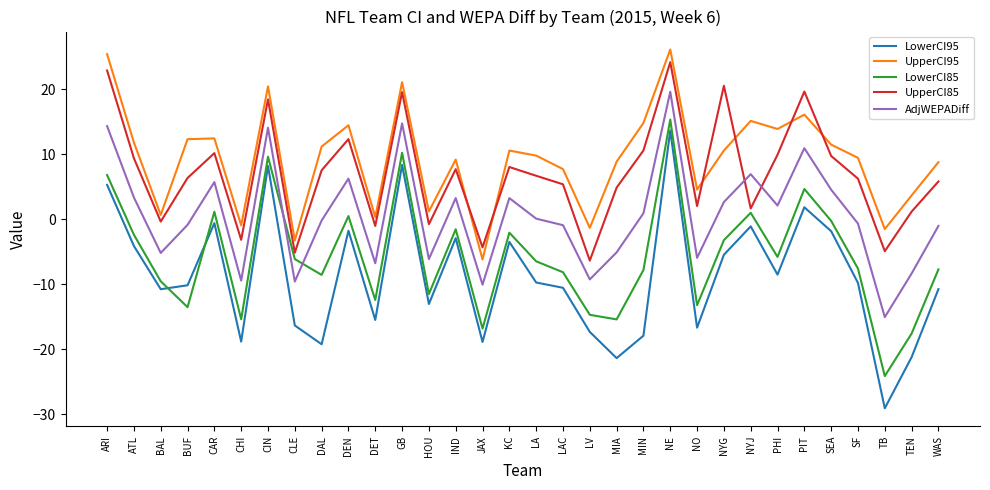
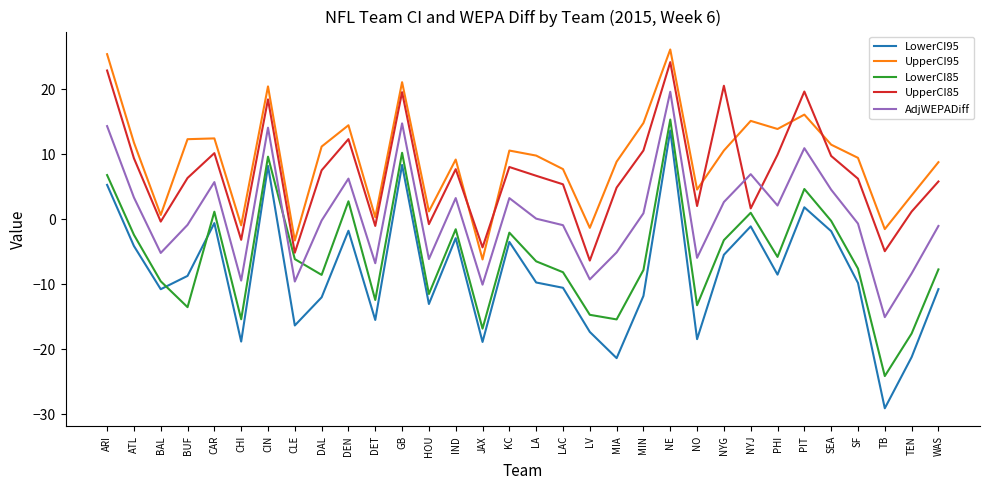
LowerCI95, BUF: -10 -> -9
LowerCI95, DAL: -19 -> -12
LowerCI85, DEN: 0 -> 3
LowerCI95, MIN: -18 -> -12
LowerCI95, NO: -17 -> -18
